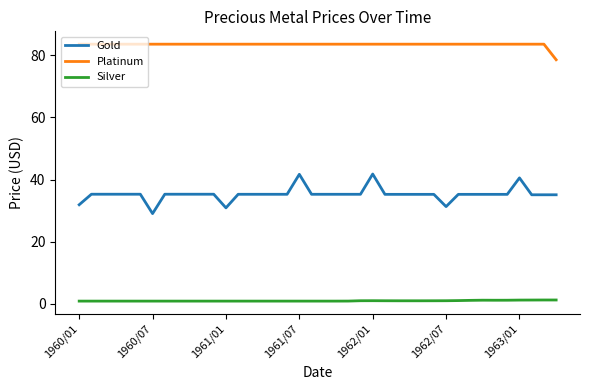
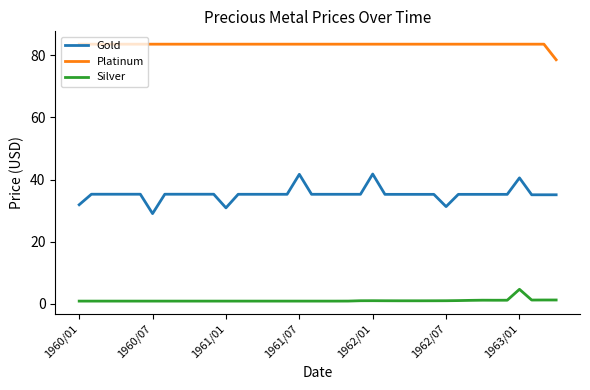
Silver, 1963/01: 1 -> 5
